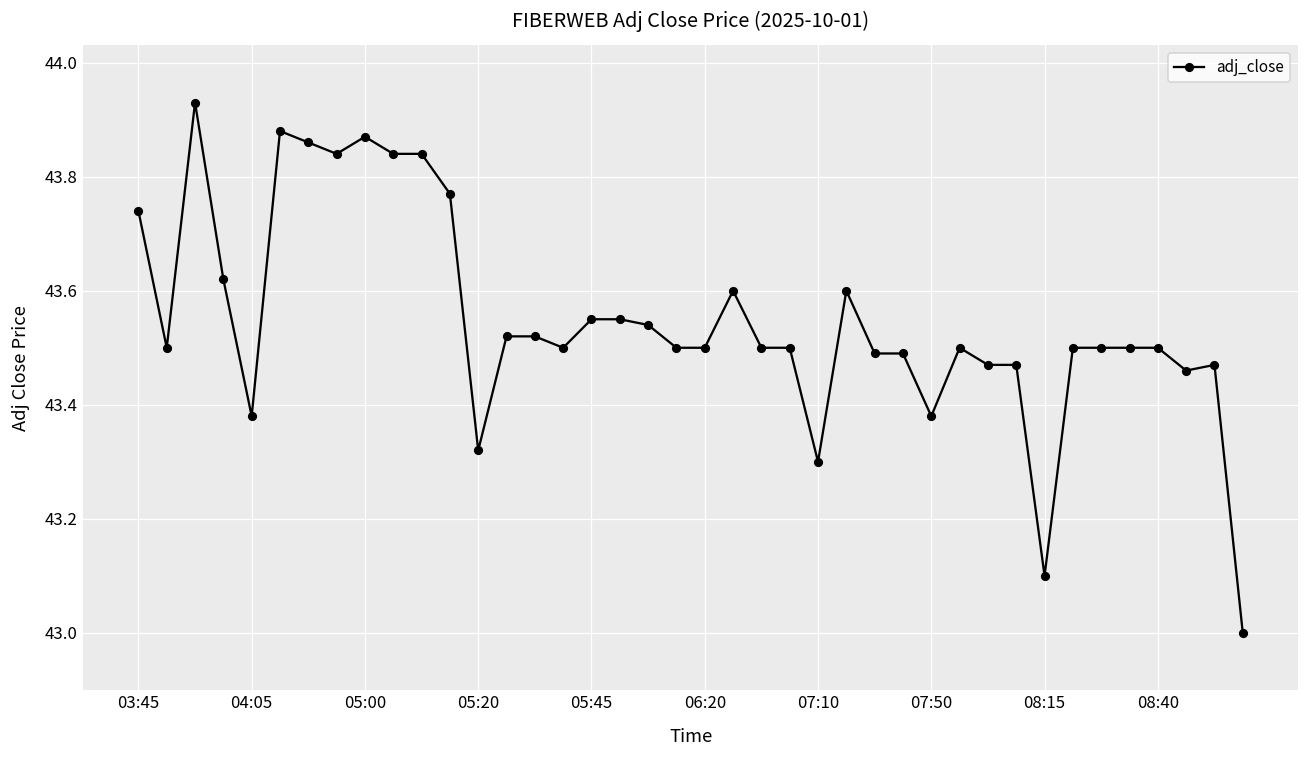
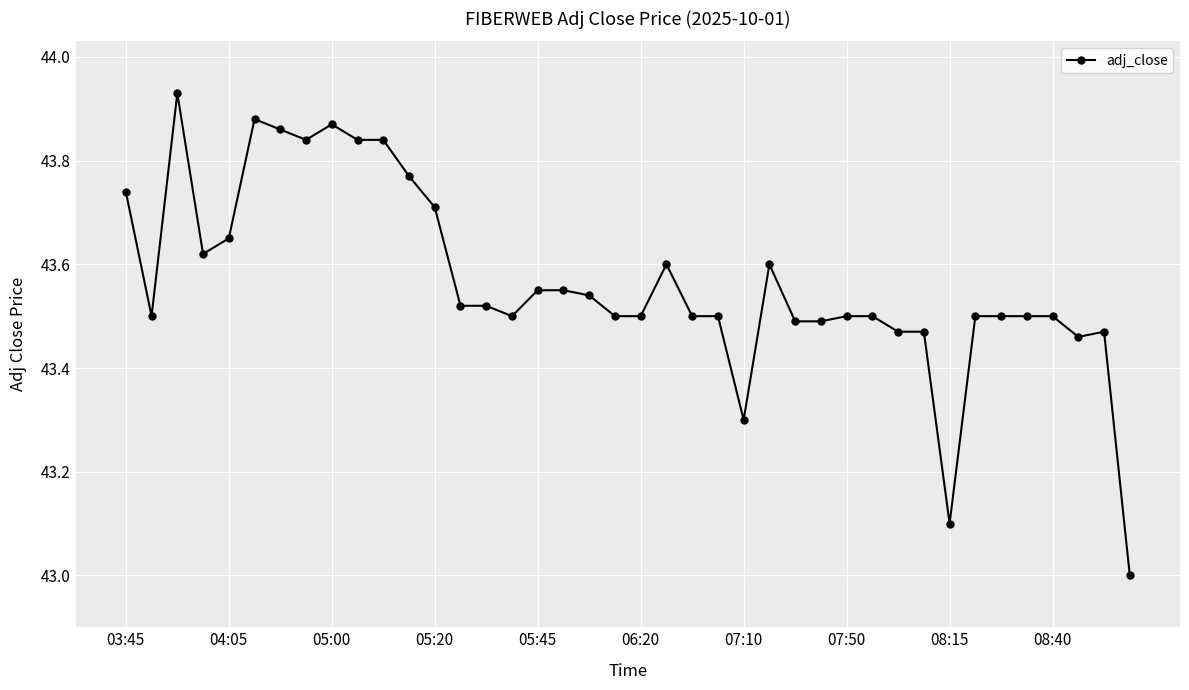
04:05: 43.38 -> 43.65
05:20: 43.32 -> 43.71
07:50: 43.38 -> 43.50
